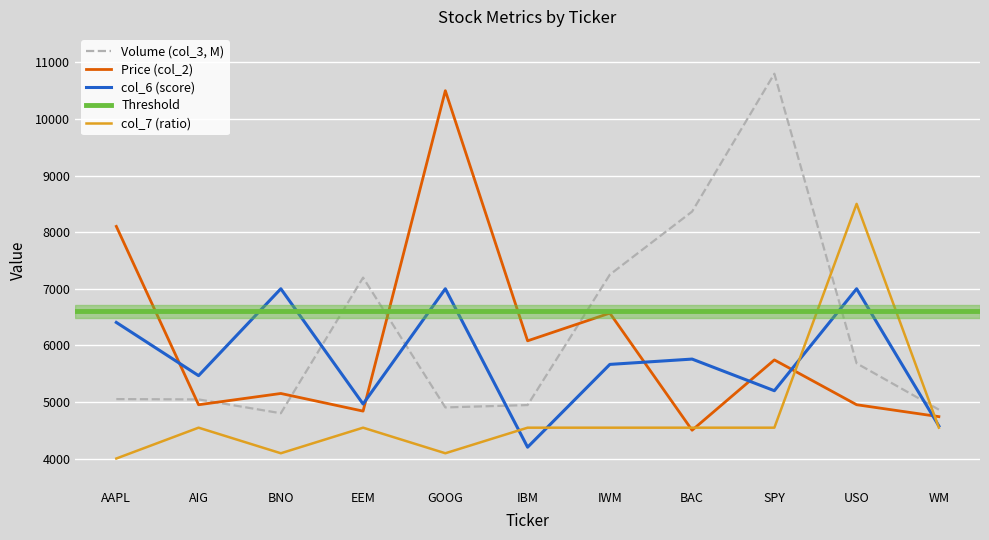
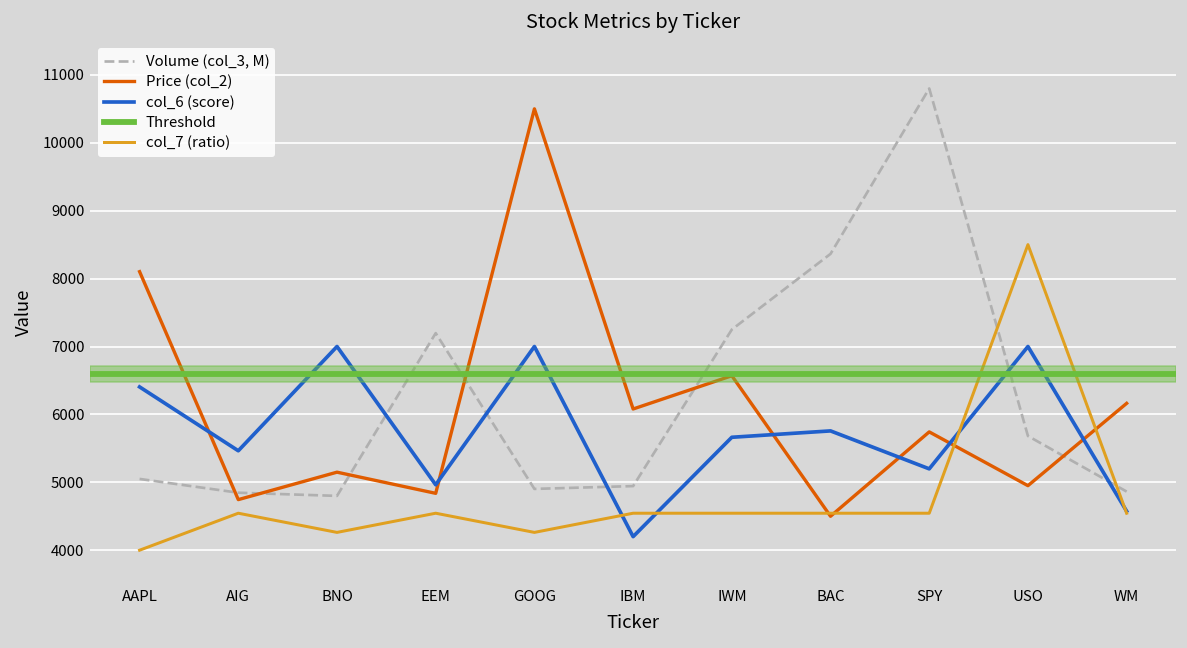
Volume (col_3, M), AIG: 5000 -> 4800
Price (col_2), AIG: 4900 -> 4700
col_7 (ratio), BNO: 4100 -> 4300
col_7 (ratio), GOOG: 4100 -> 4300
Price (col_2), WM: 4700 -> 6200
